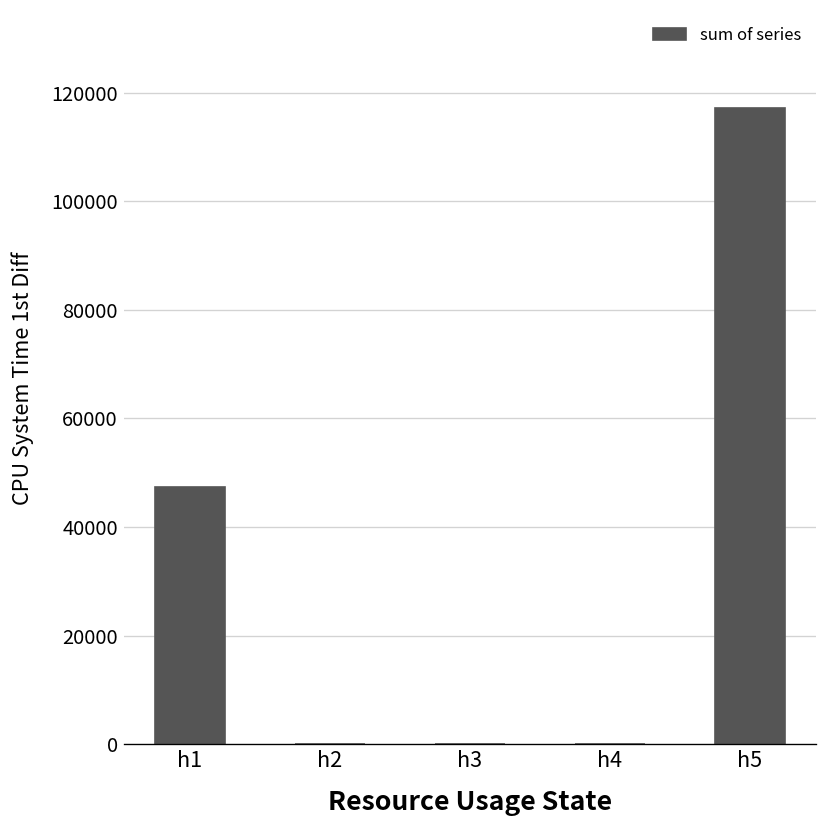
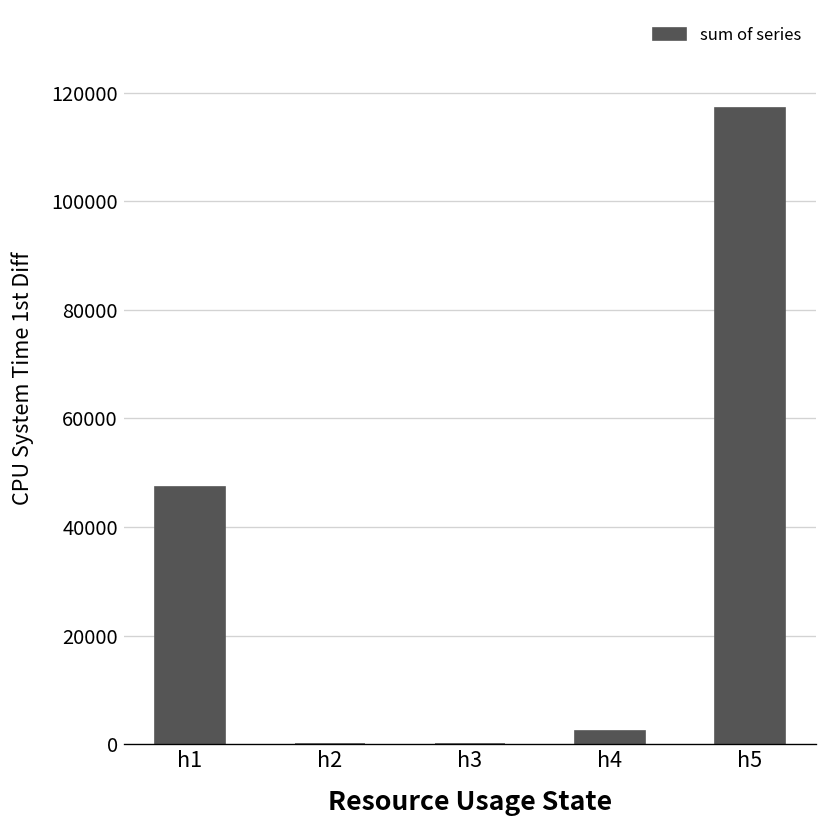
h4: 0 -> 2000
